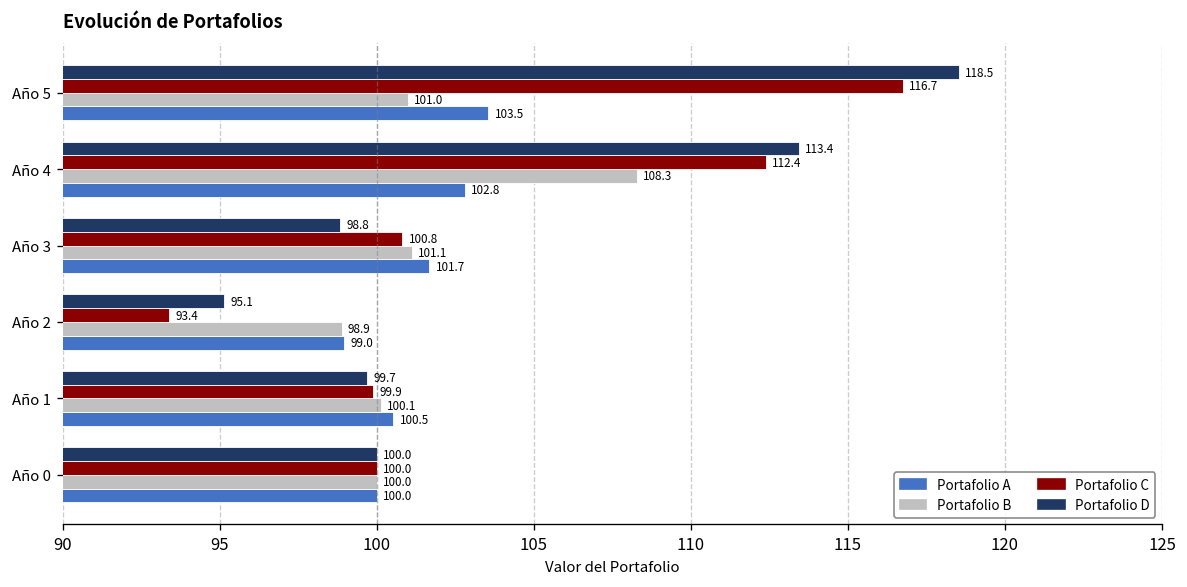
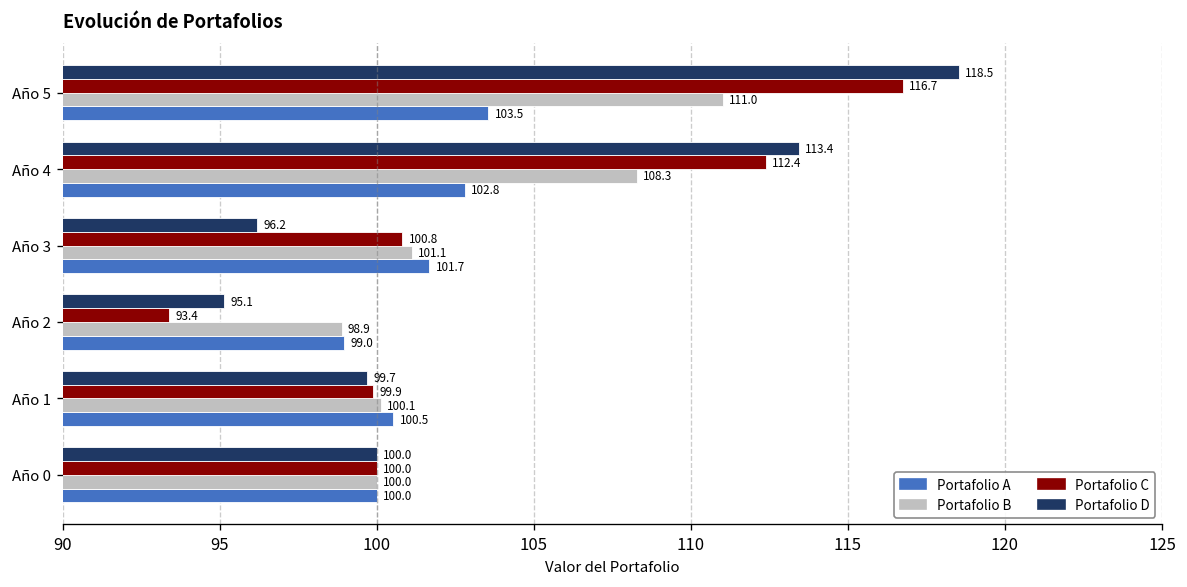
Portafolio B, Año 5: 101.0 -> 111.0
Portafolio D, Año 3: 98.8 -> 96.2
